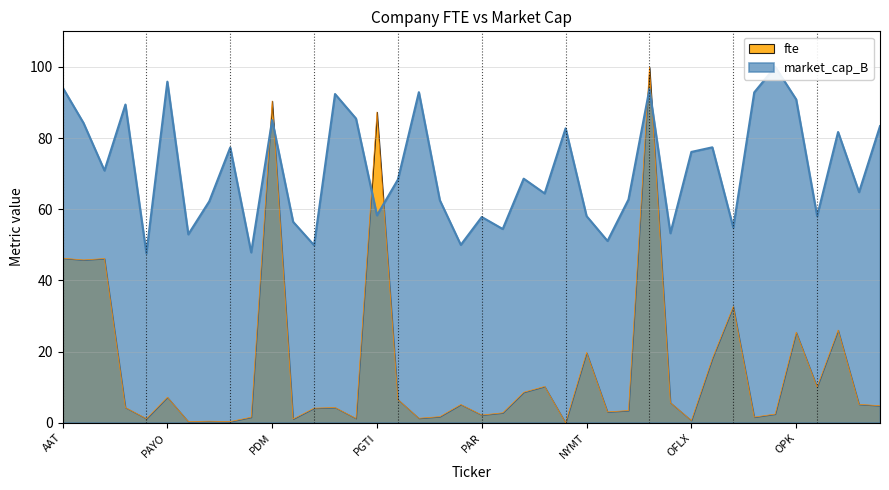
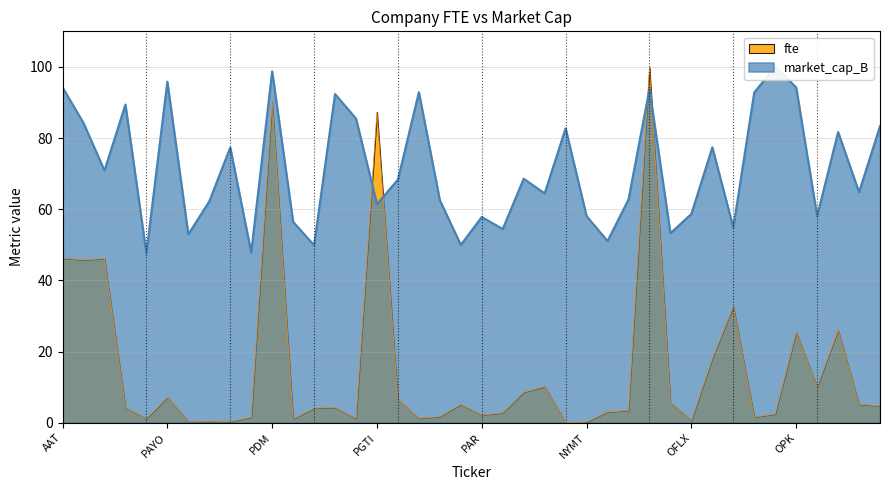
market_cap_B, PDM: 85 -> 99
market_cap_B, PGTI: 58 -> 61
fte, NYMT: 20 -> 0
market_cap_B, OFLX: 76 -> 59
market_cap_B, OPK: 91 -> 94
